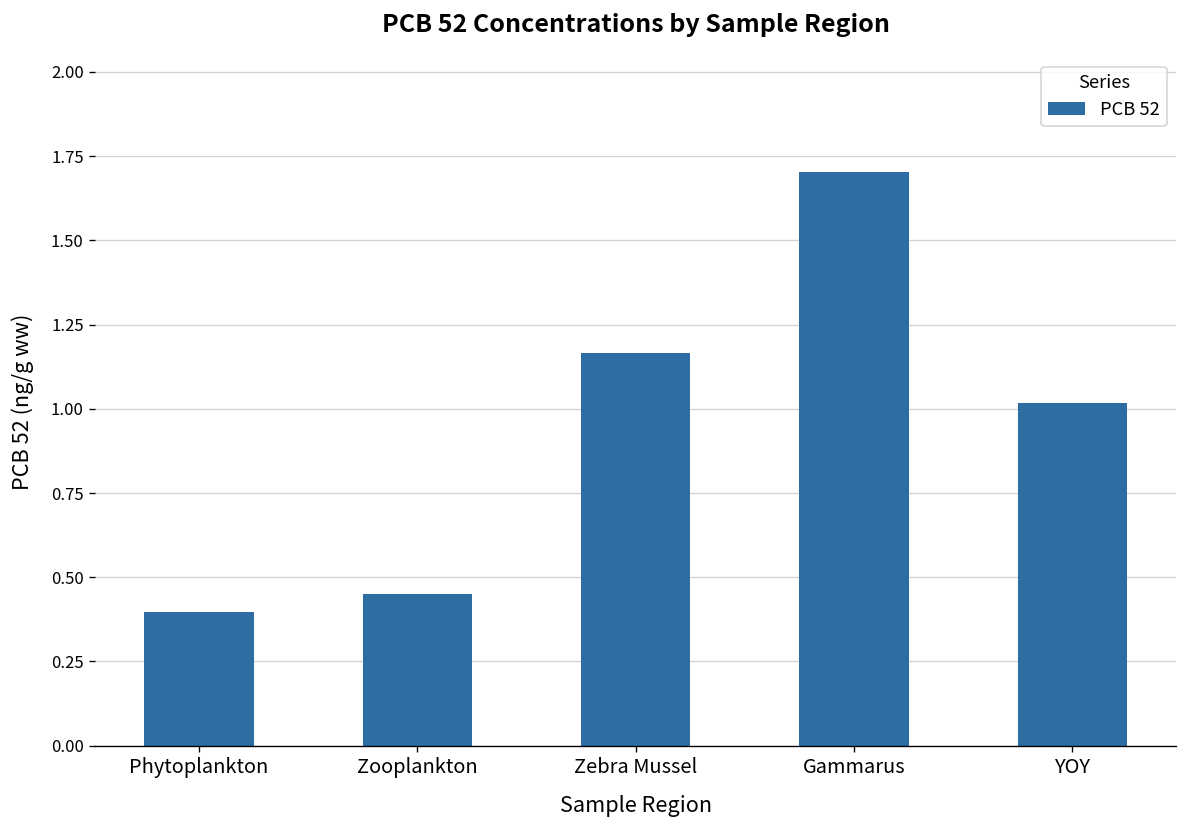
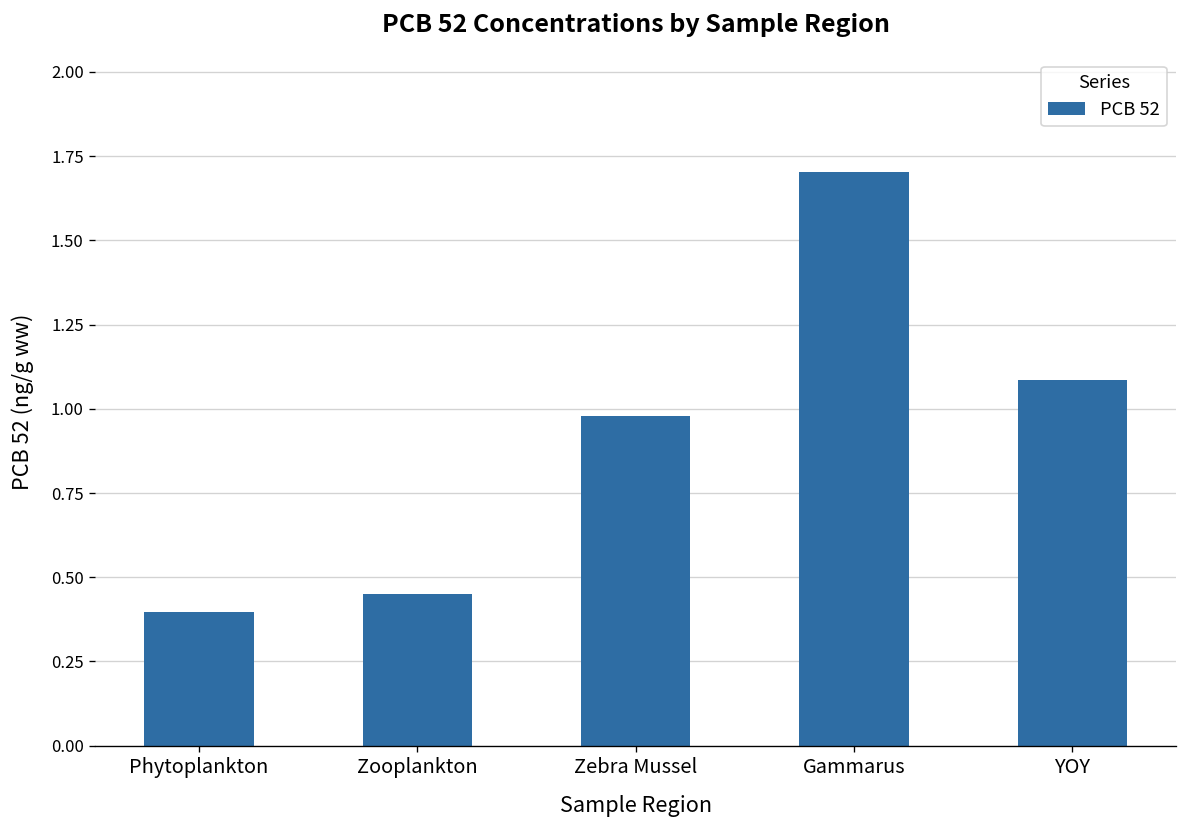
Zebra Mussel: 1.17 -> 0.98
YOY: 1.02 -> 1.09
